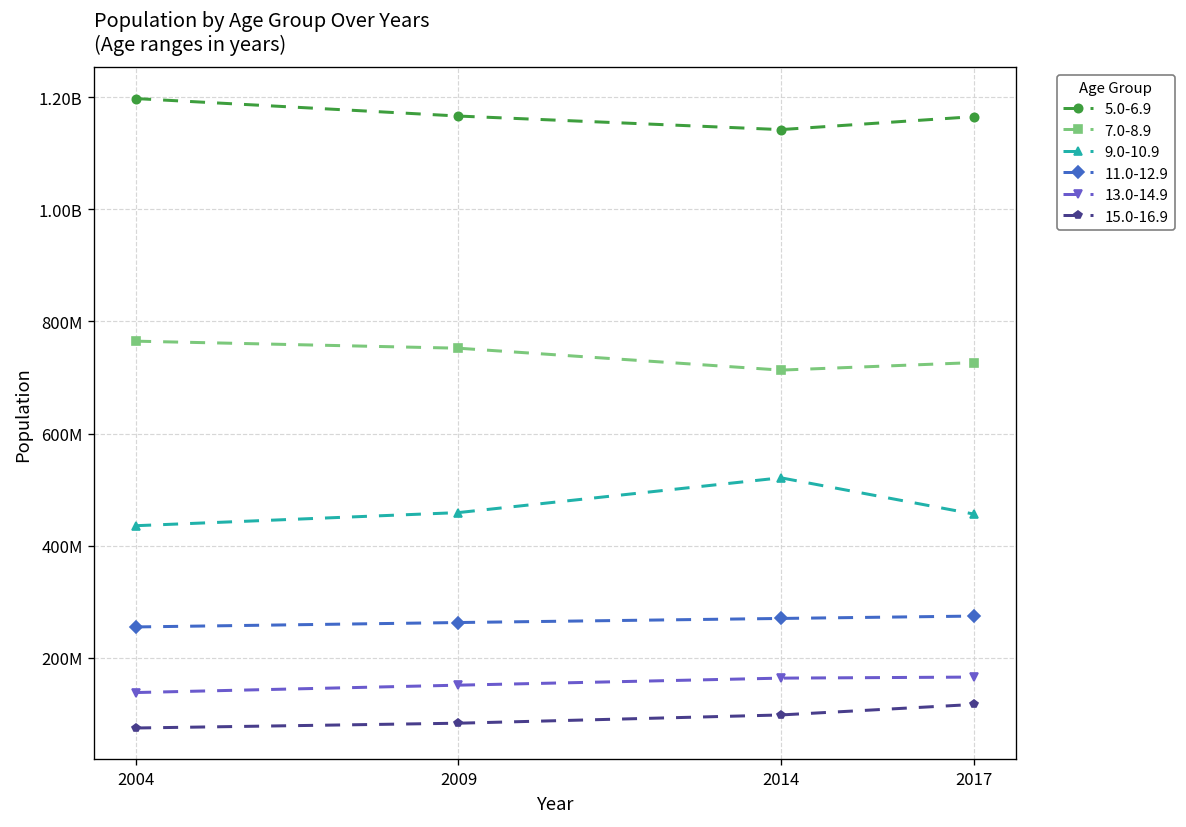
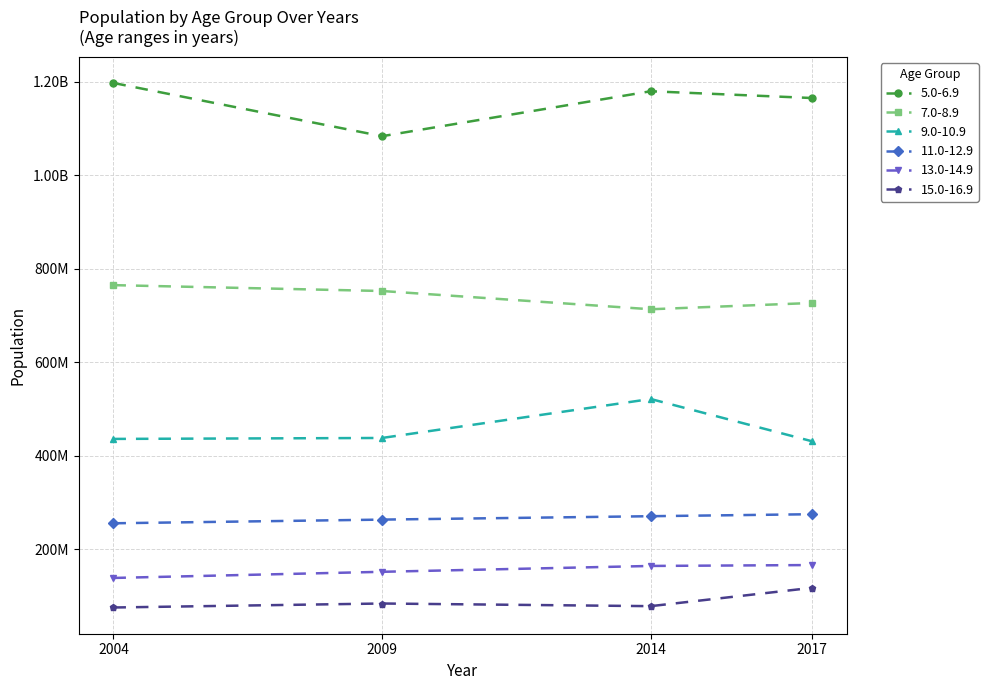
5.0-6.9, 2009: 1170000000 -> 1080000000
9.0-10.9, 2009: 460000000 -> 440000000
5.0-6.9, 2014: 1140000000 -> 1180000000
15.0-16.9, 2014: 100000000 -> 80000000
9.0-10.9, 2017: 460000000 -> 430000000
